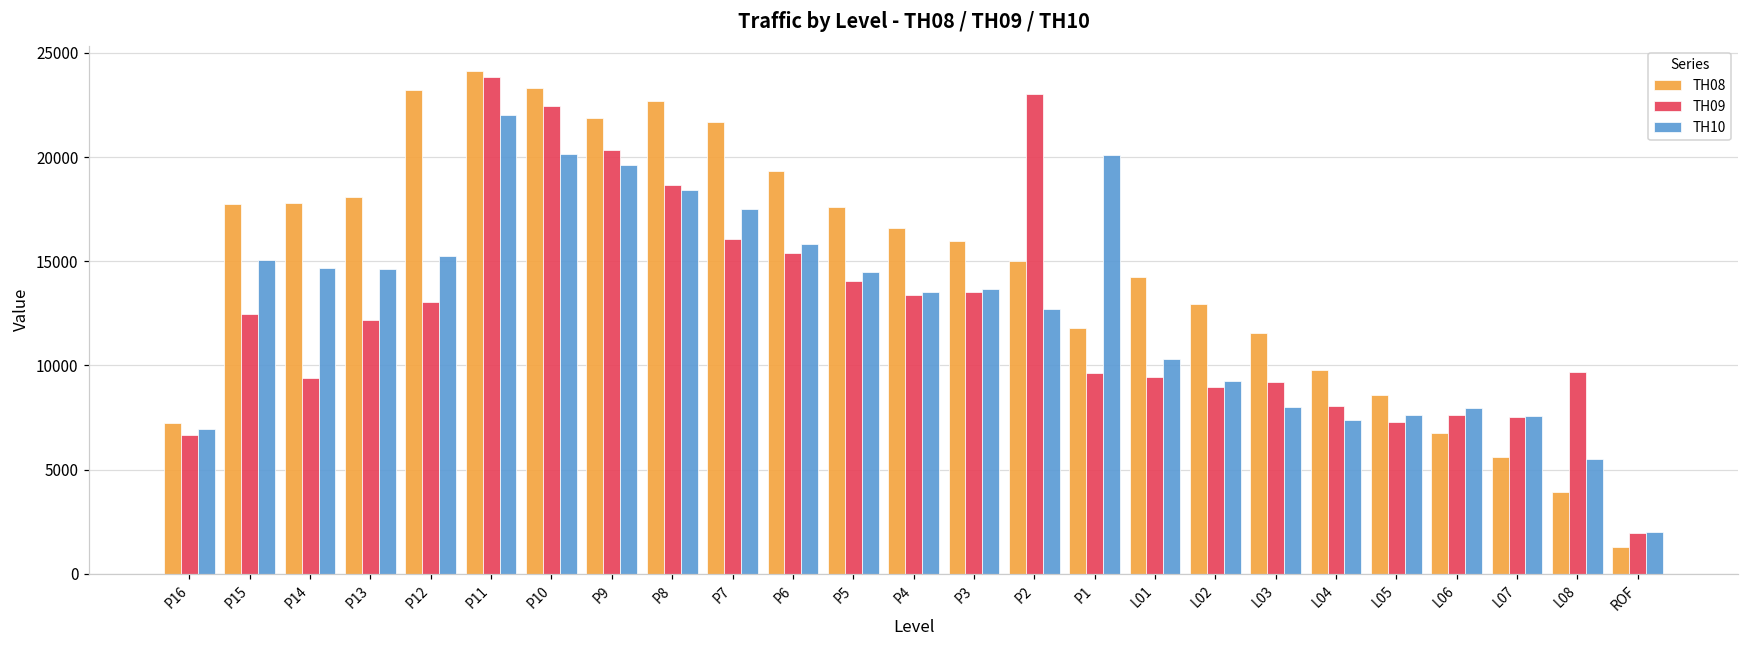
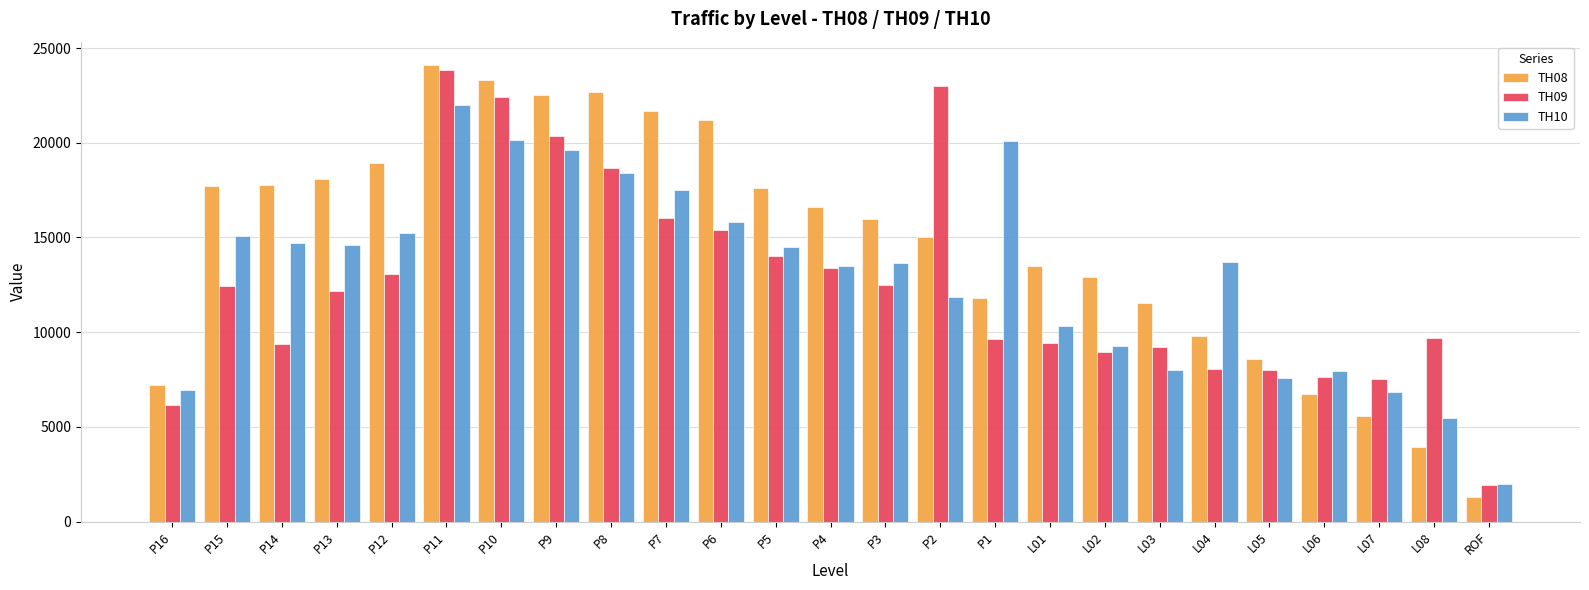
TH09, P16: 6700 -> 6100
TH08, P12: 23200 -> 18900
TH08, P9: 21900 -> 22500
TH08, P6: 19300 -> 21200
TH09, P3: 13500 -> 12500
TH10, P2: 12700 -> 11900
TH08, L01: 14200 -> 13500
TH10, L04: 7400 -> 13700
TH09, L05: 7300 -> 8000
TH10, L07: 7600 -> 6900
